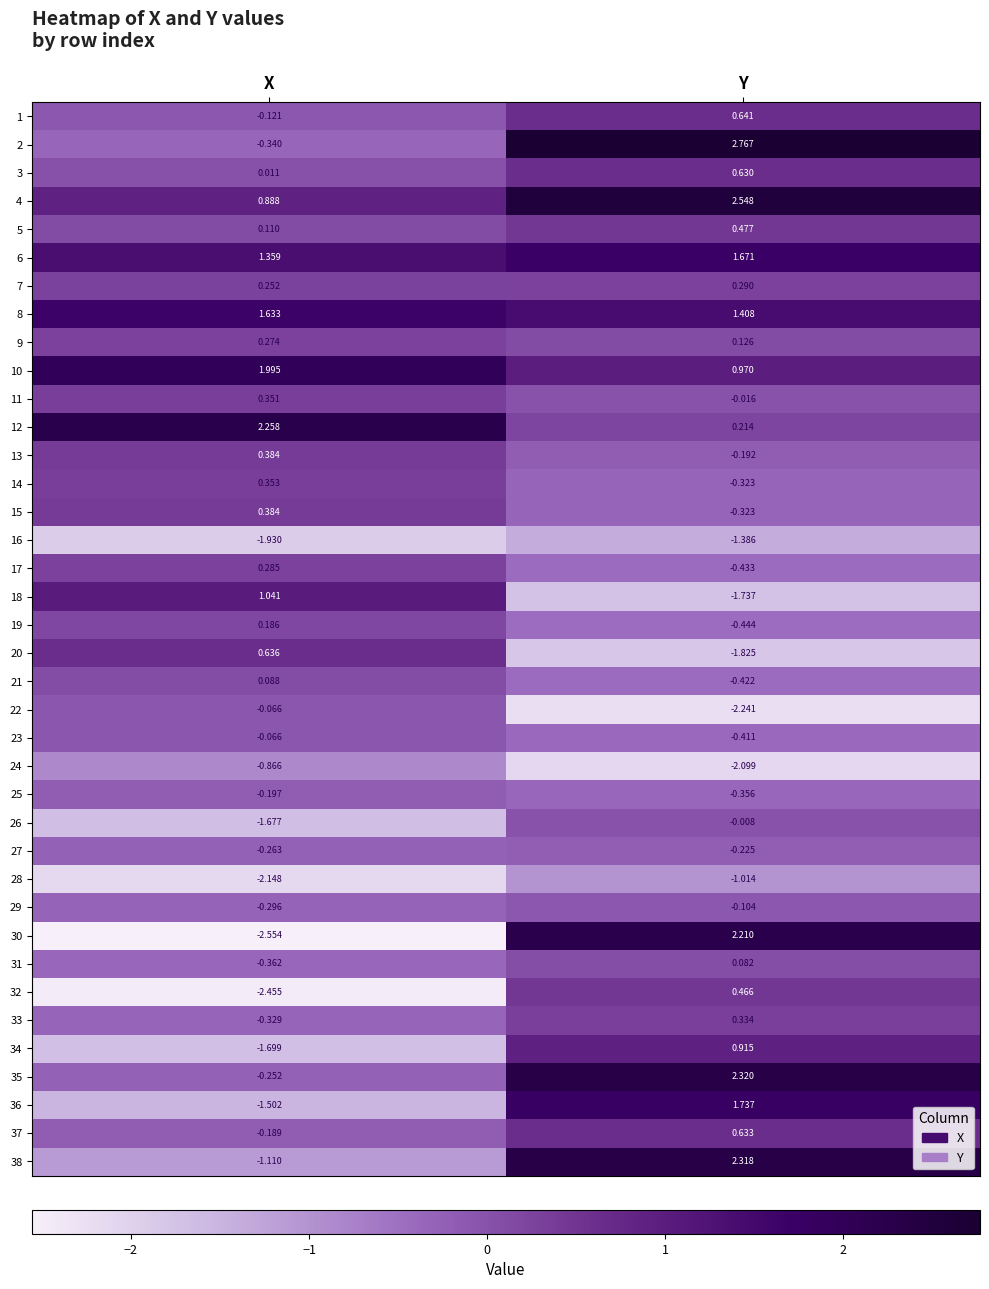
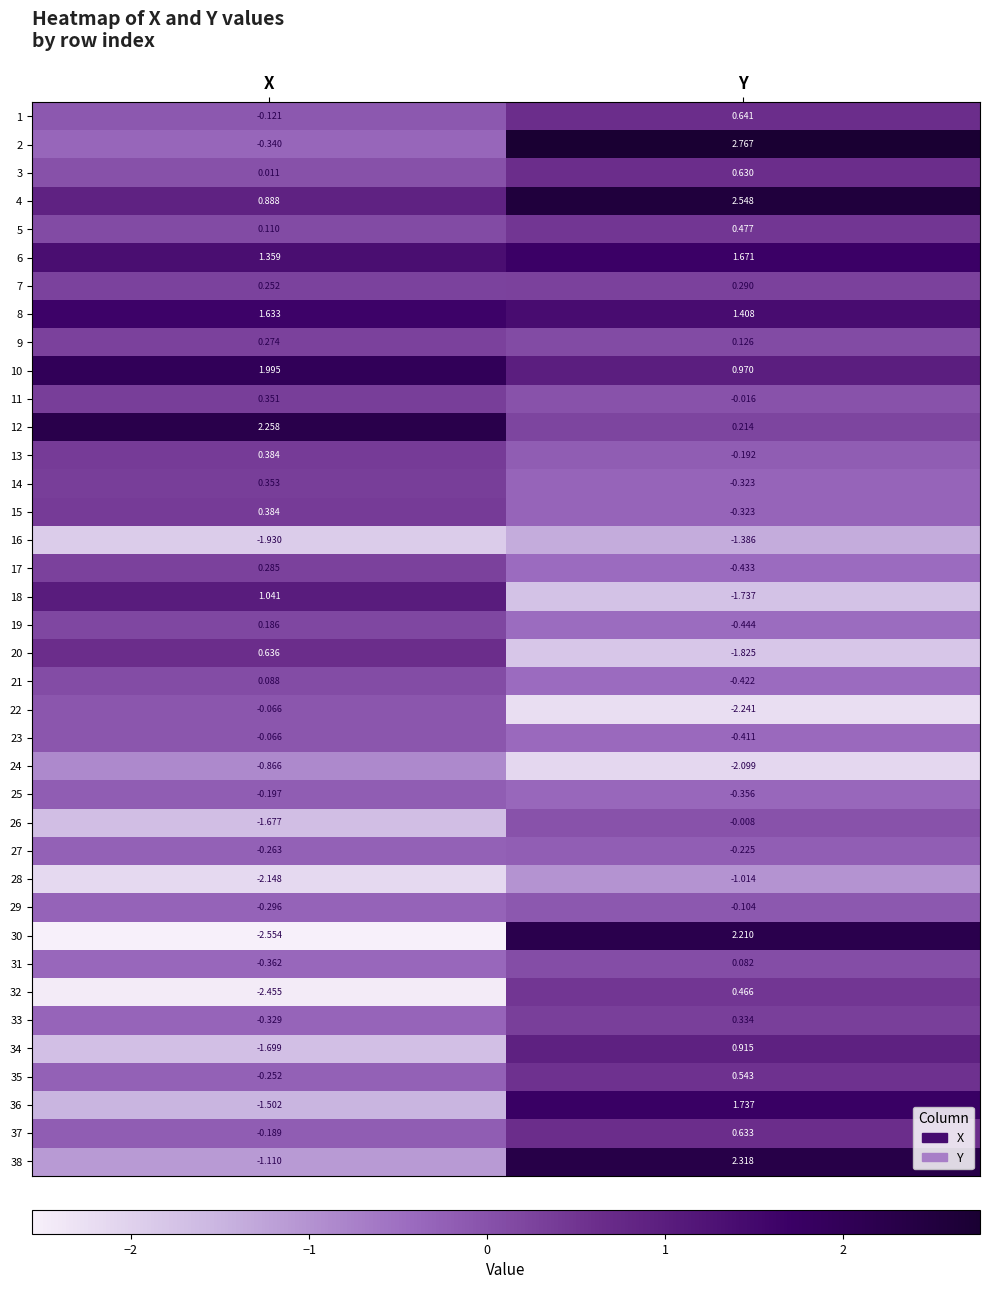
35, Y: 2.320 -> 0.543
